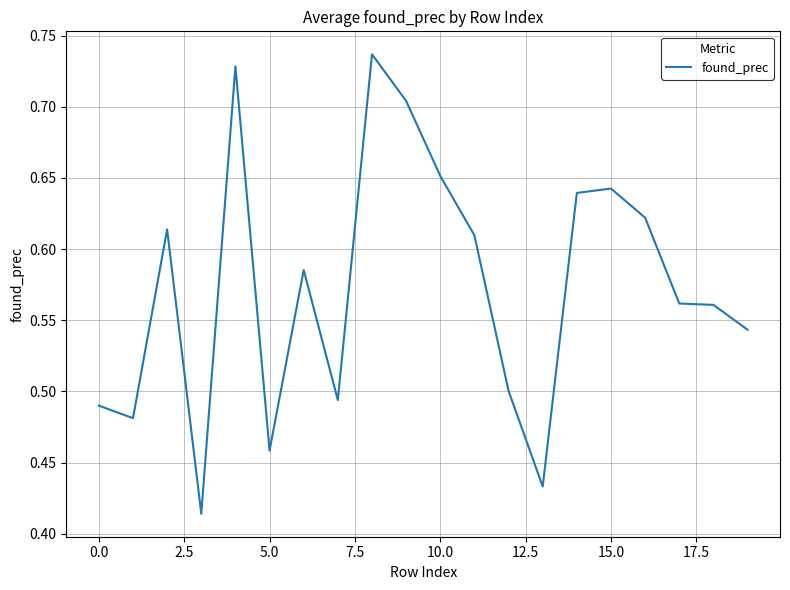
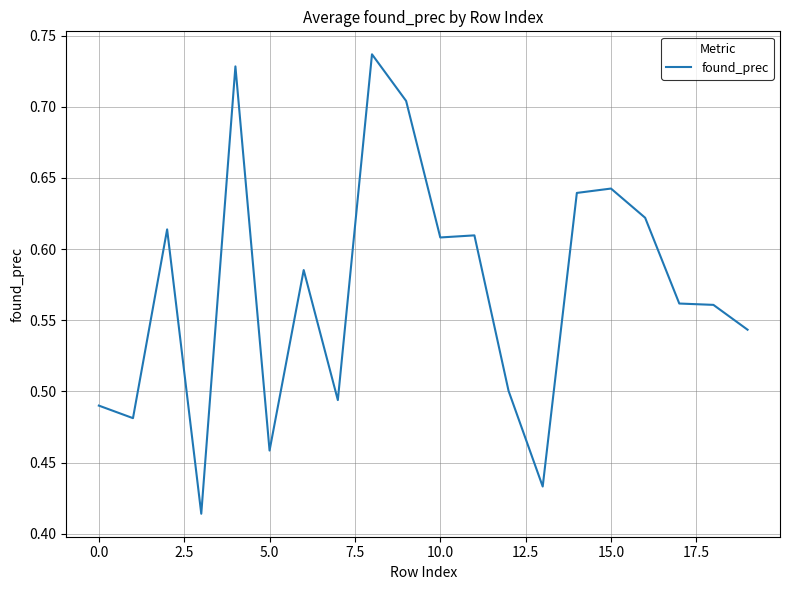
10.0: 0.651 -> 0.608
